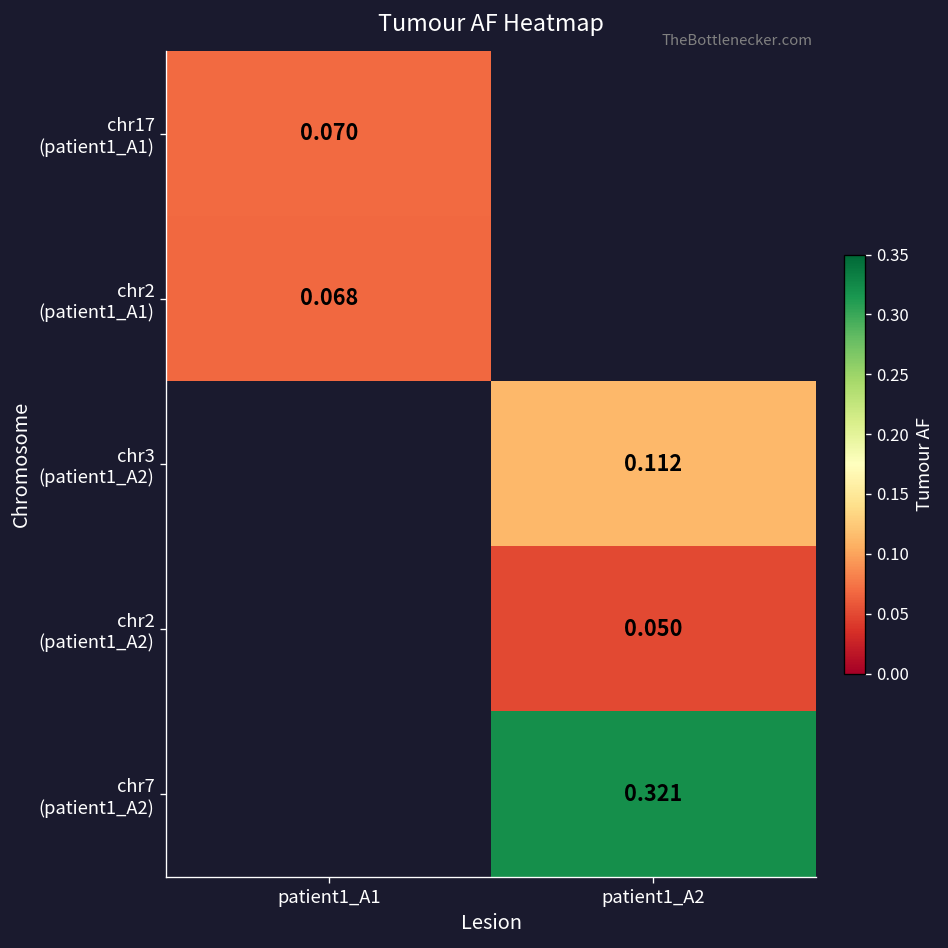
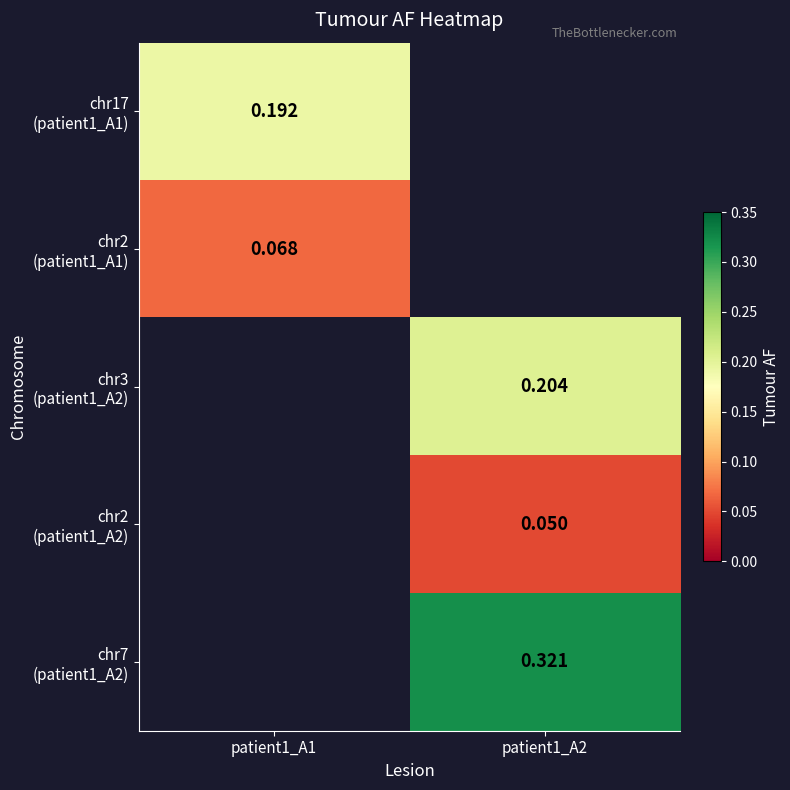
chr17 (patient1_A1), patient1_A1: 0.070 -> 0.192
chr3 (patient1_A2), patient1_A2: 0.112 -> 0.204
